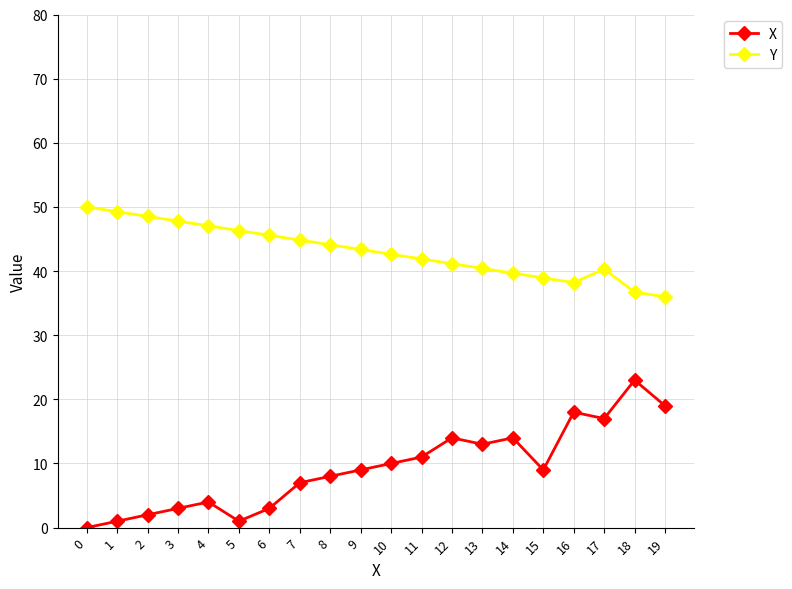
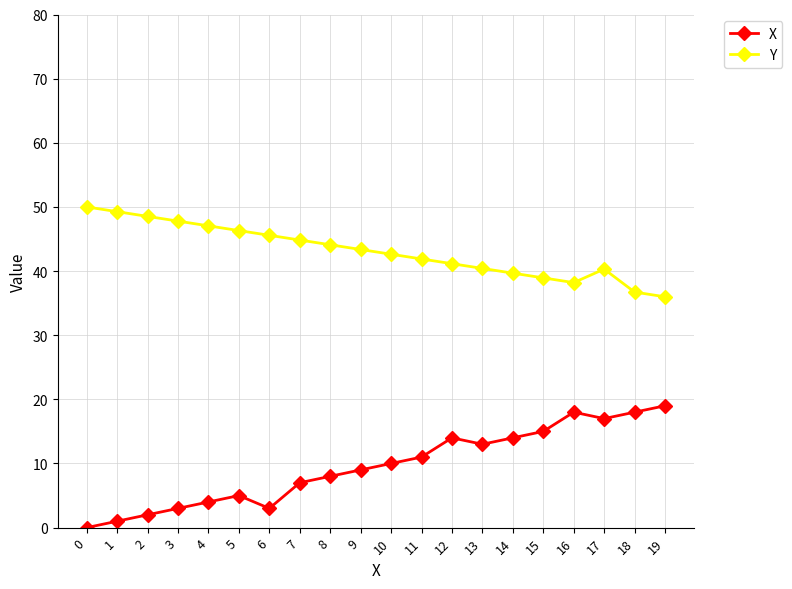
X, 5: 1 -> 5
X, 15: 9 -> 15
X, 18: 23 -> 18
